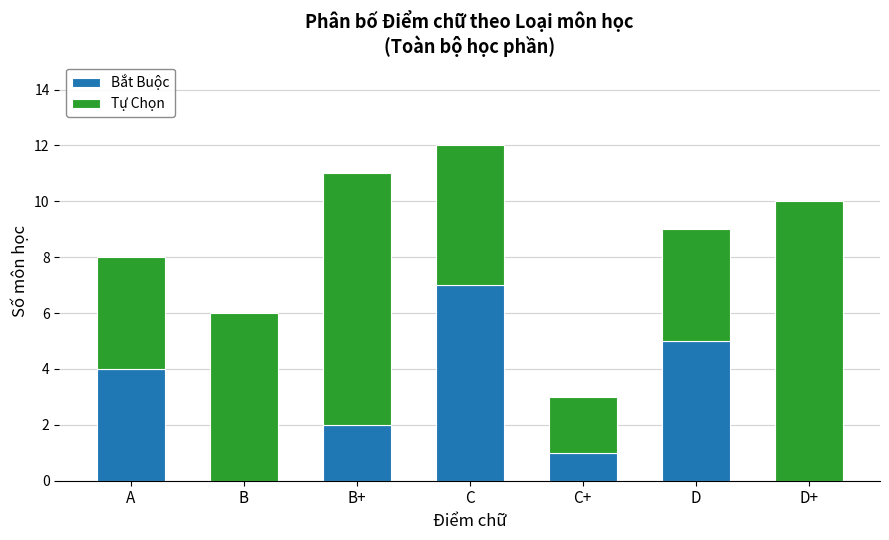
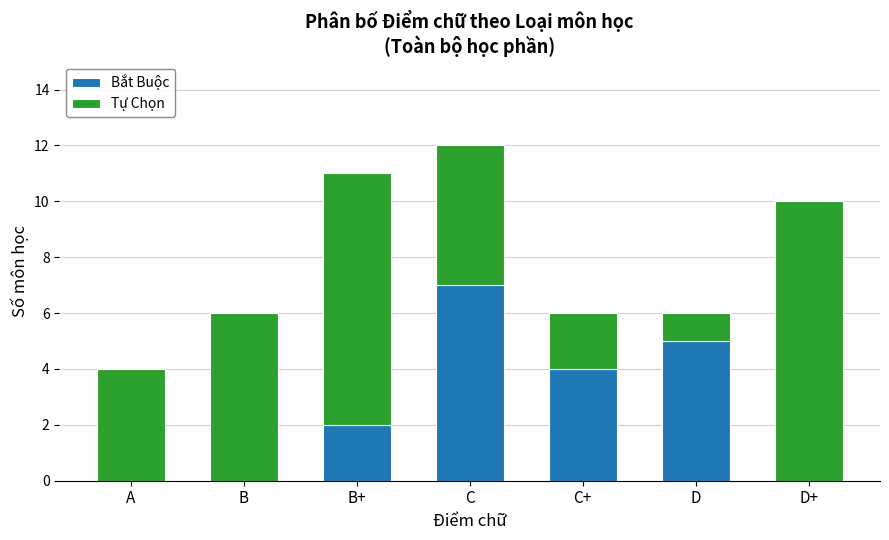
Bắt Buộc, A: 4 -> 0
Bắt Buộc, C+: 1 -> 4
Tự Chọn, D: 4 -> 1
